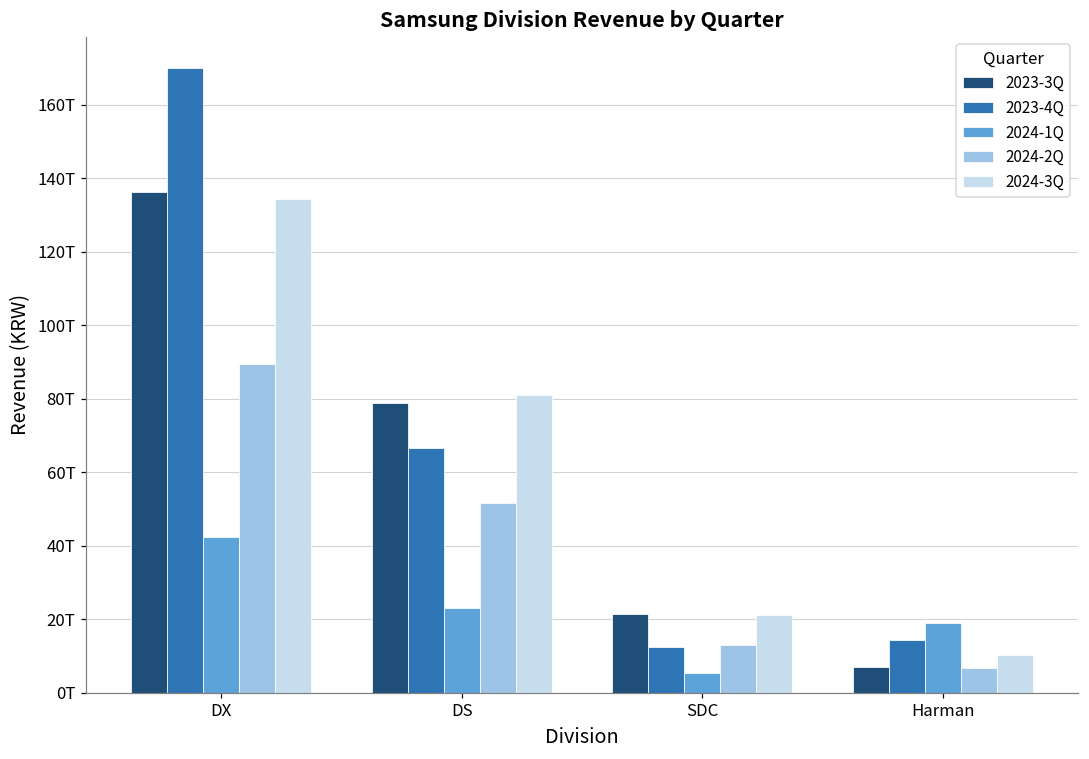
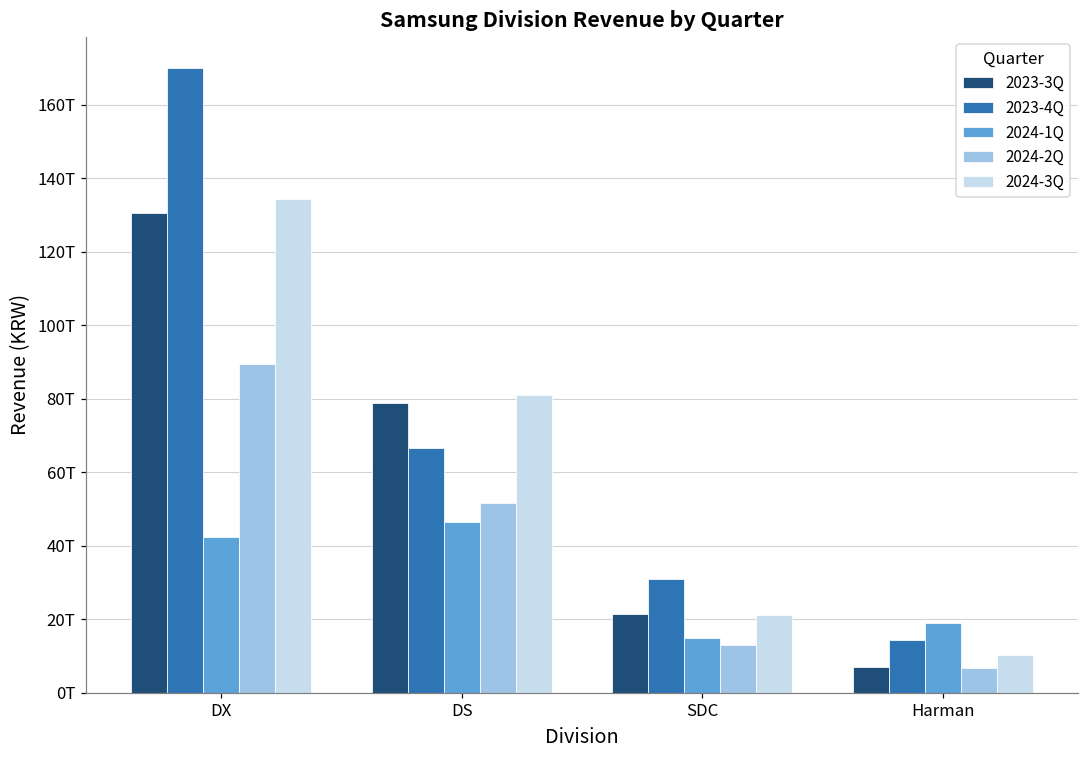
2023-3Q, DX: 136T -> 130T
2024-1Q, DS: 23T -> 46T
2023-4Q, SDC: 13T -> 31T
2024-1Q, SDC: 5T -> 15T
